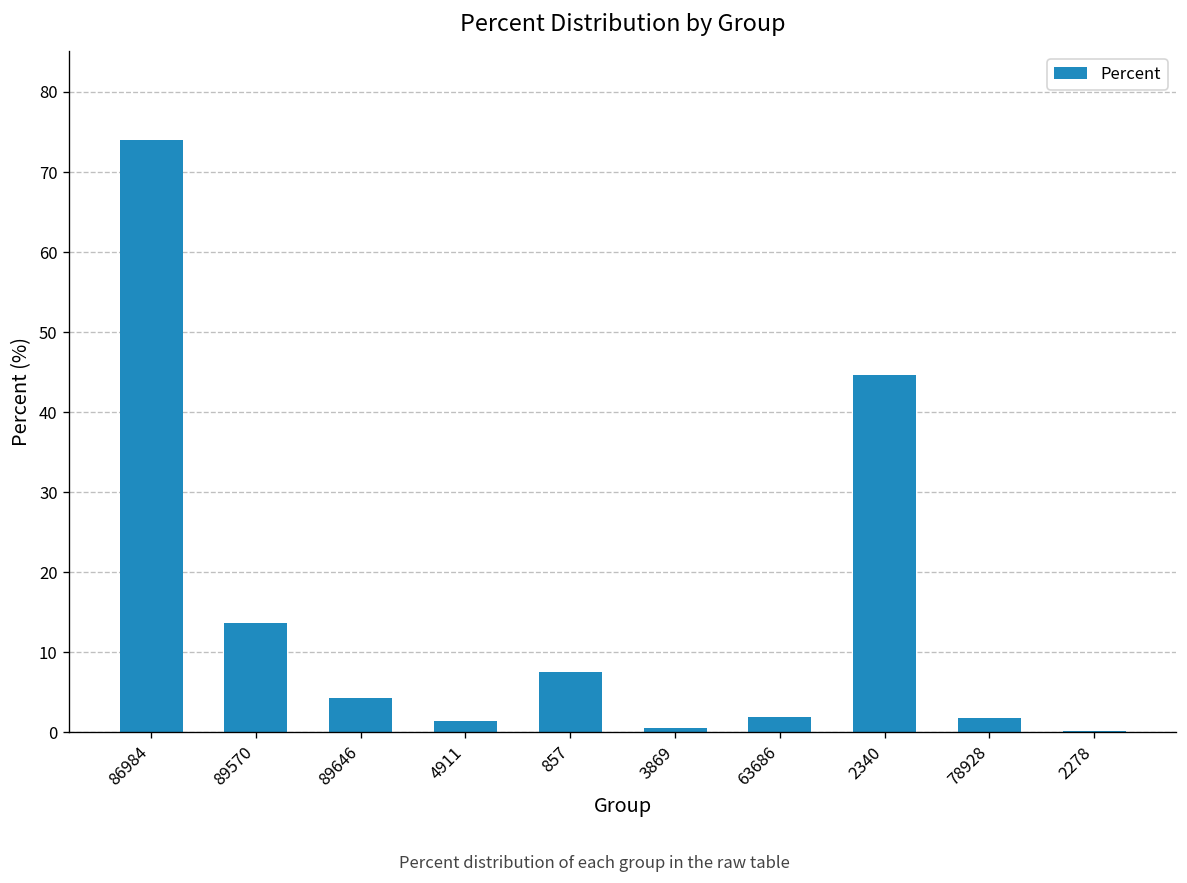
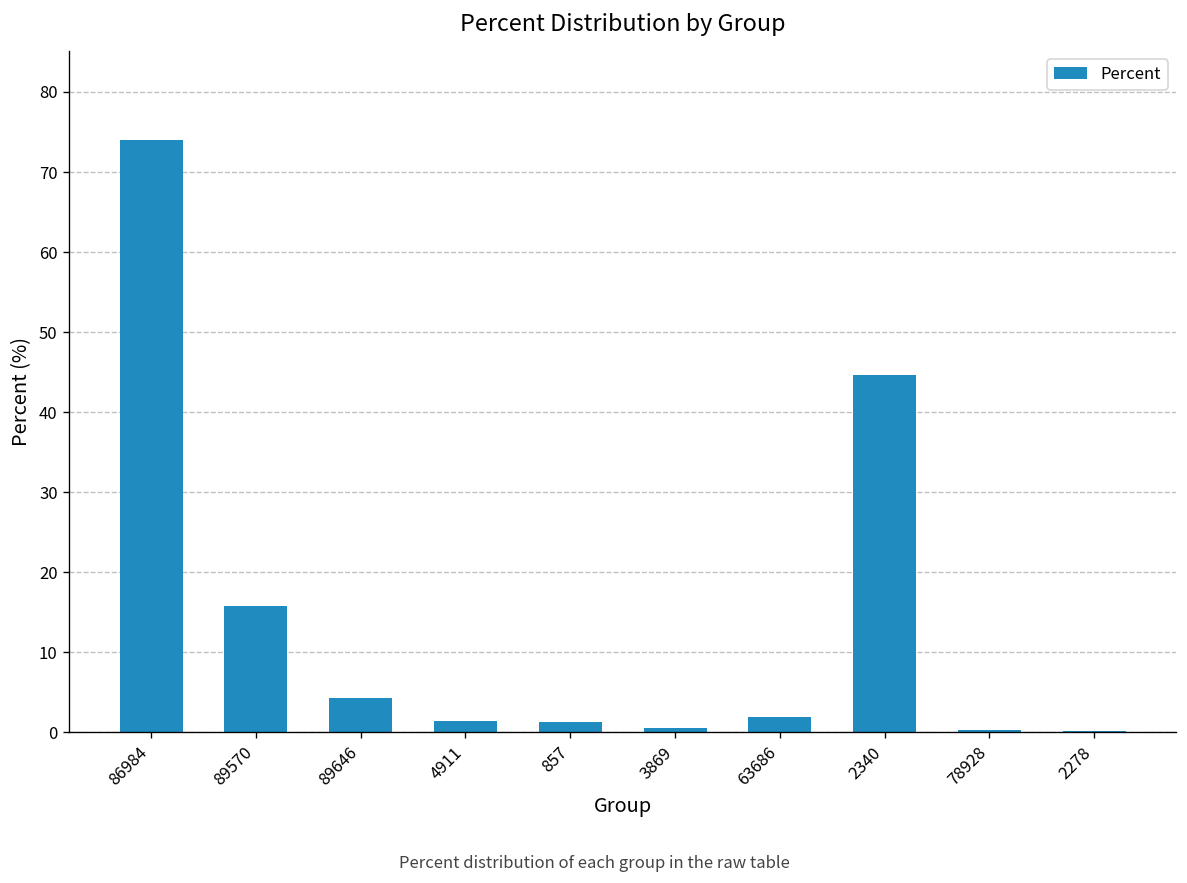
89570: 14 -> 16
857: 7 -> 1
78928: 2 -> 0
